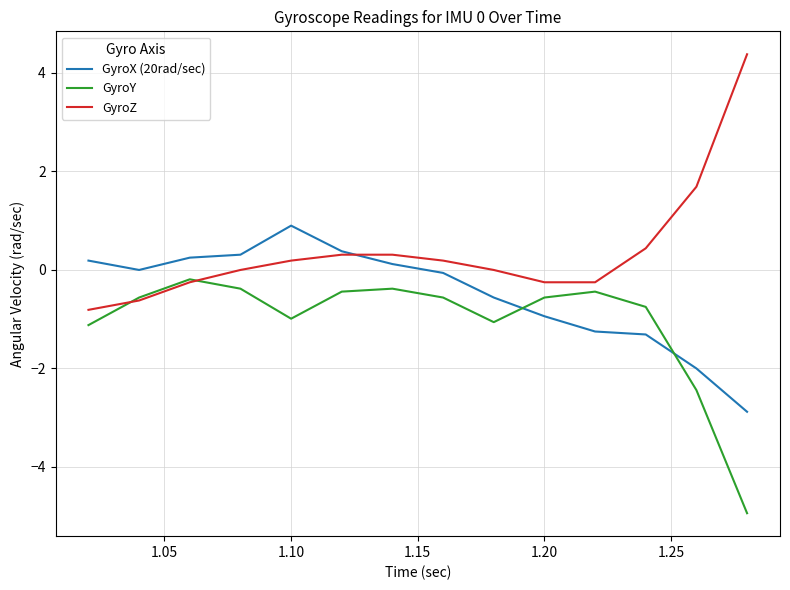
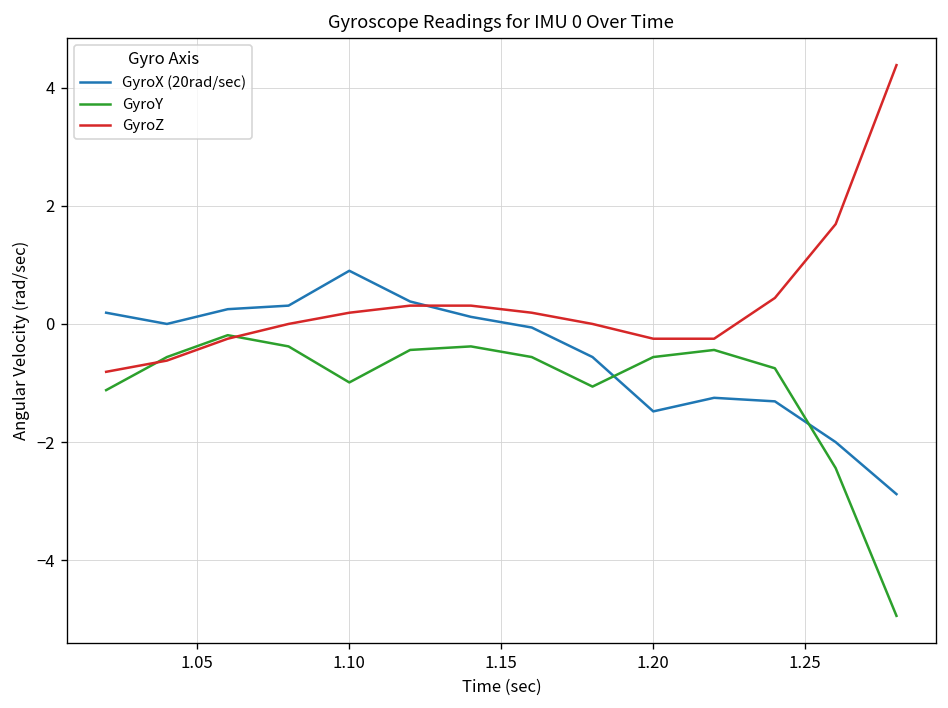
GyroX (20rad/sec), 1.20: -0.9 -> -1.5
